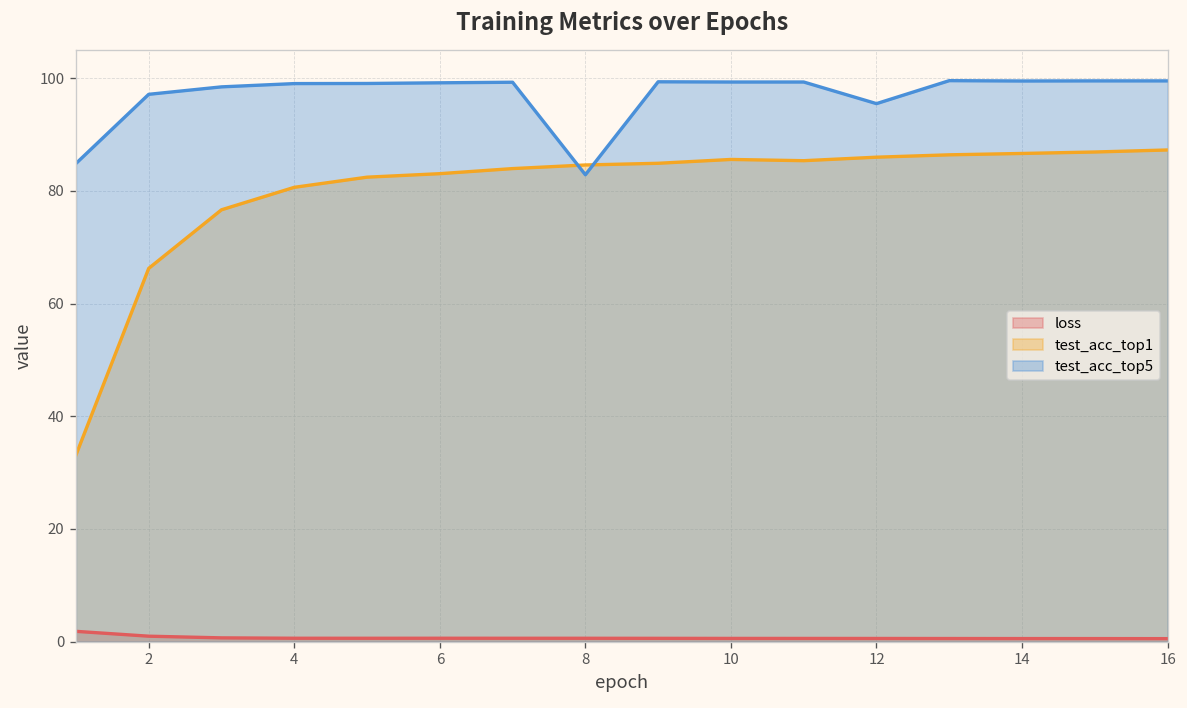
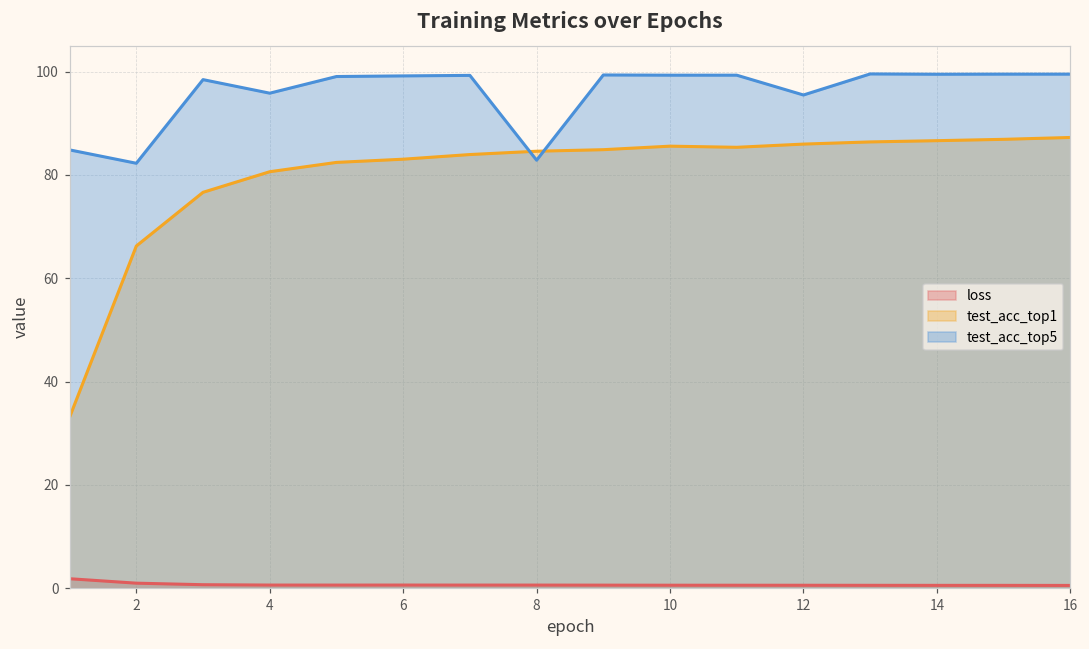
test_acc_top5, 2: 97 -> 82
test_acc_top5, 4: 99 -> 96
